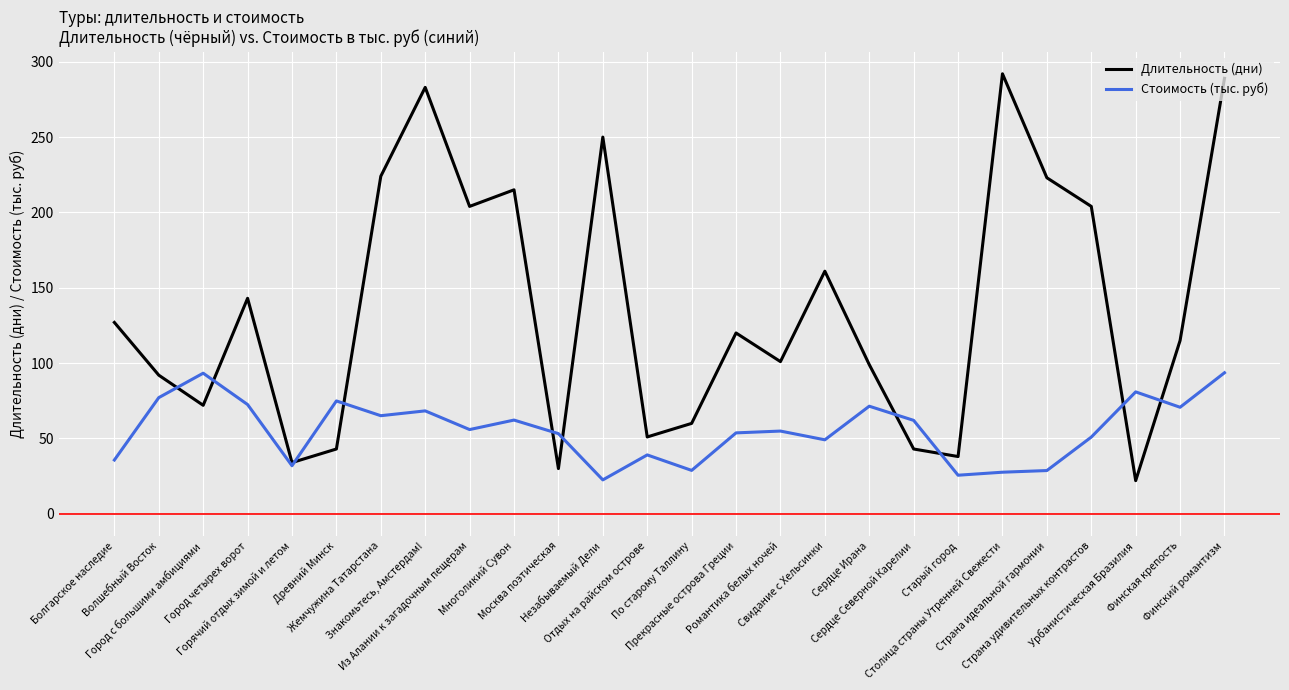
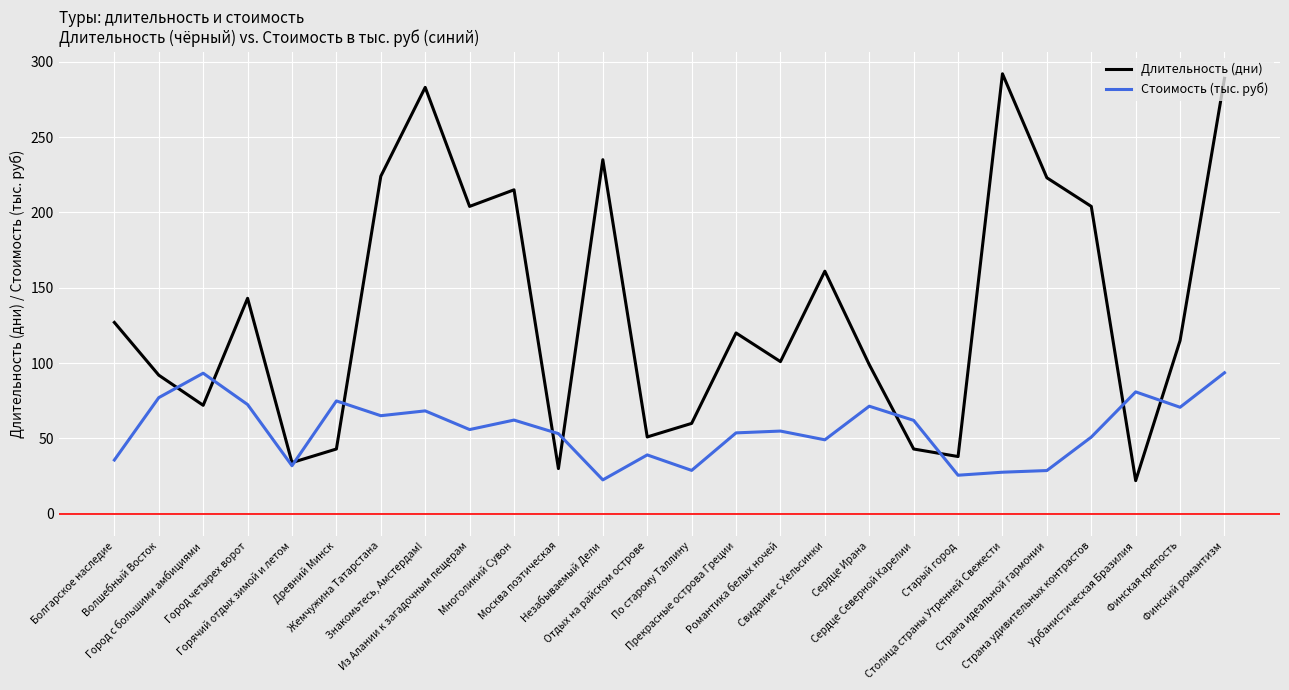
Длительность (дни), Незабываемый Дели: 250 -> 235
